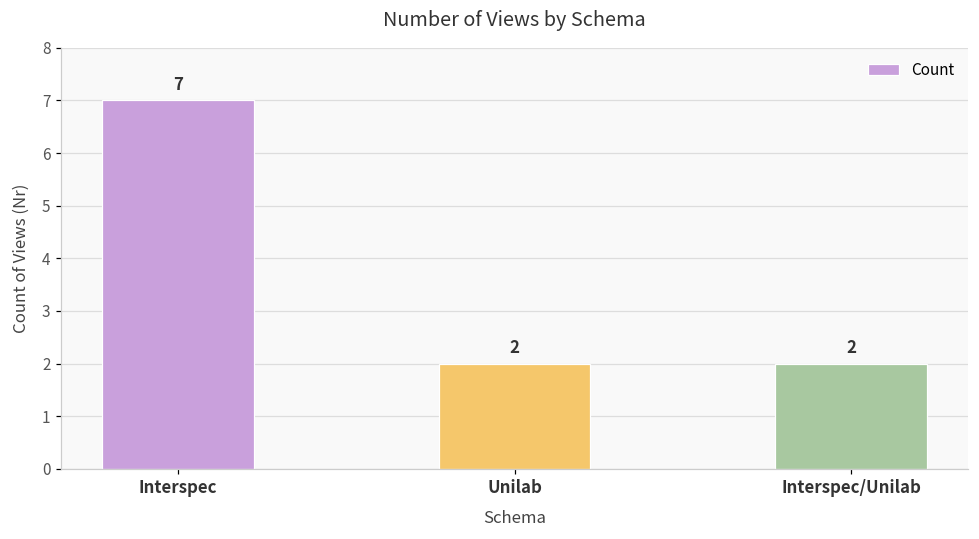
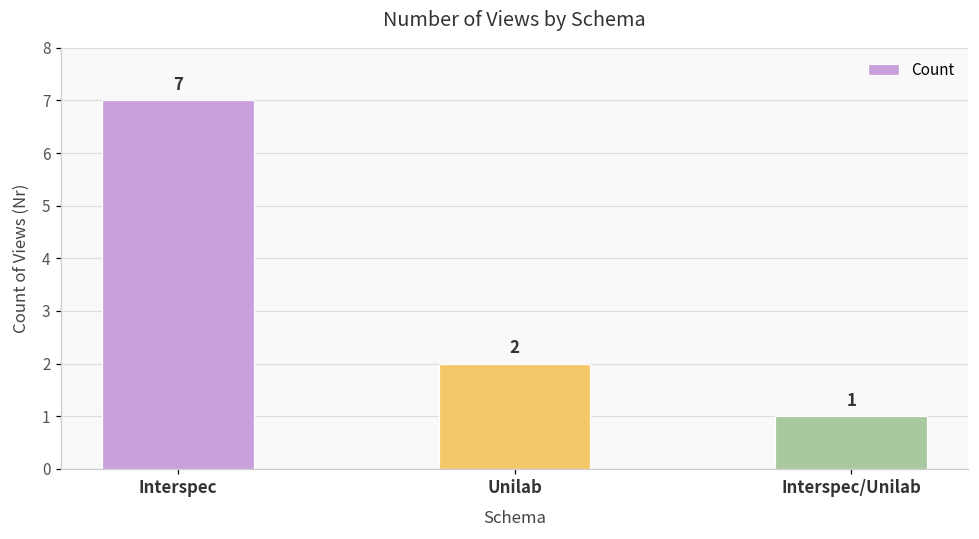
Interspec/Unilab: 2 -> 1
